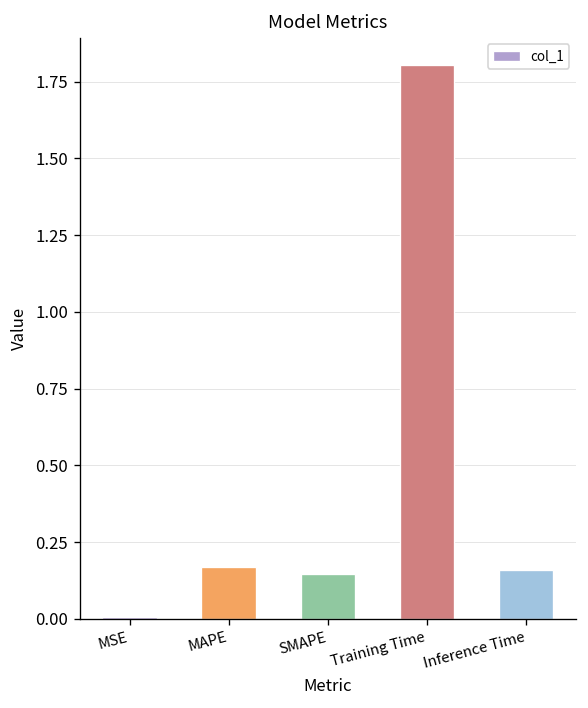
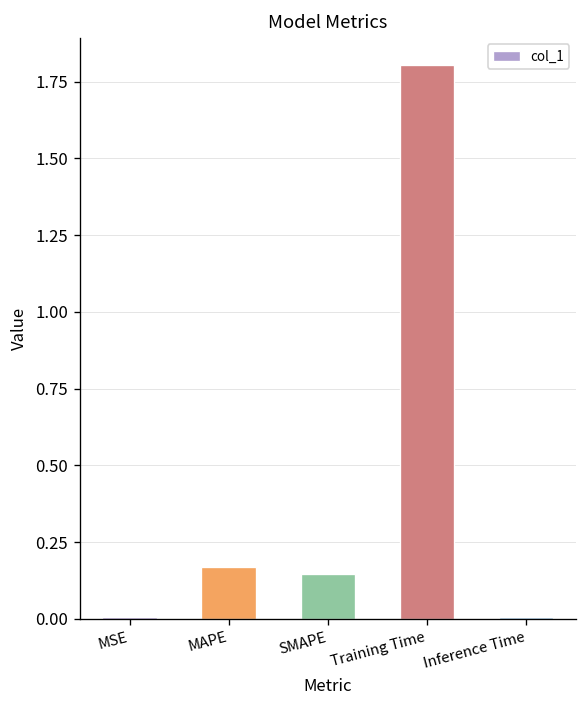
Inference Time: 0.16 -> 0.01
